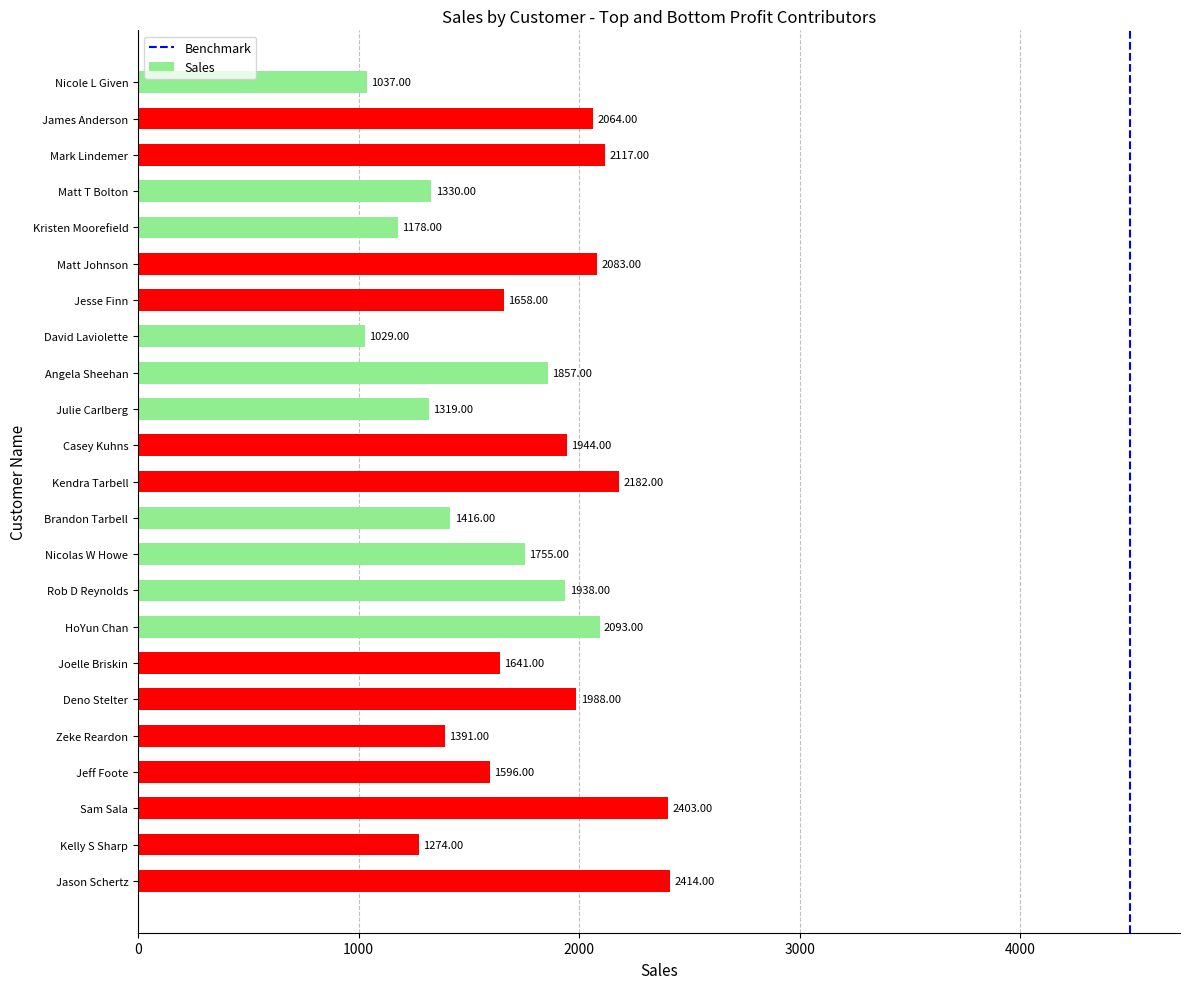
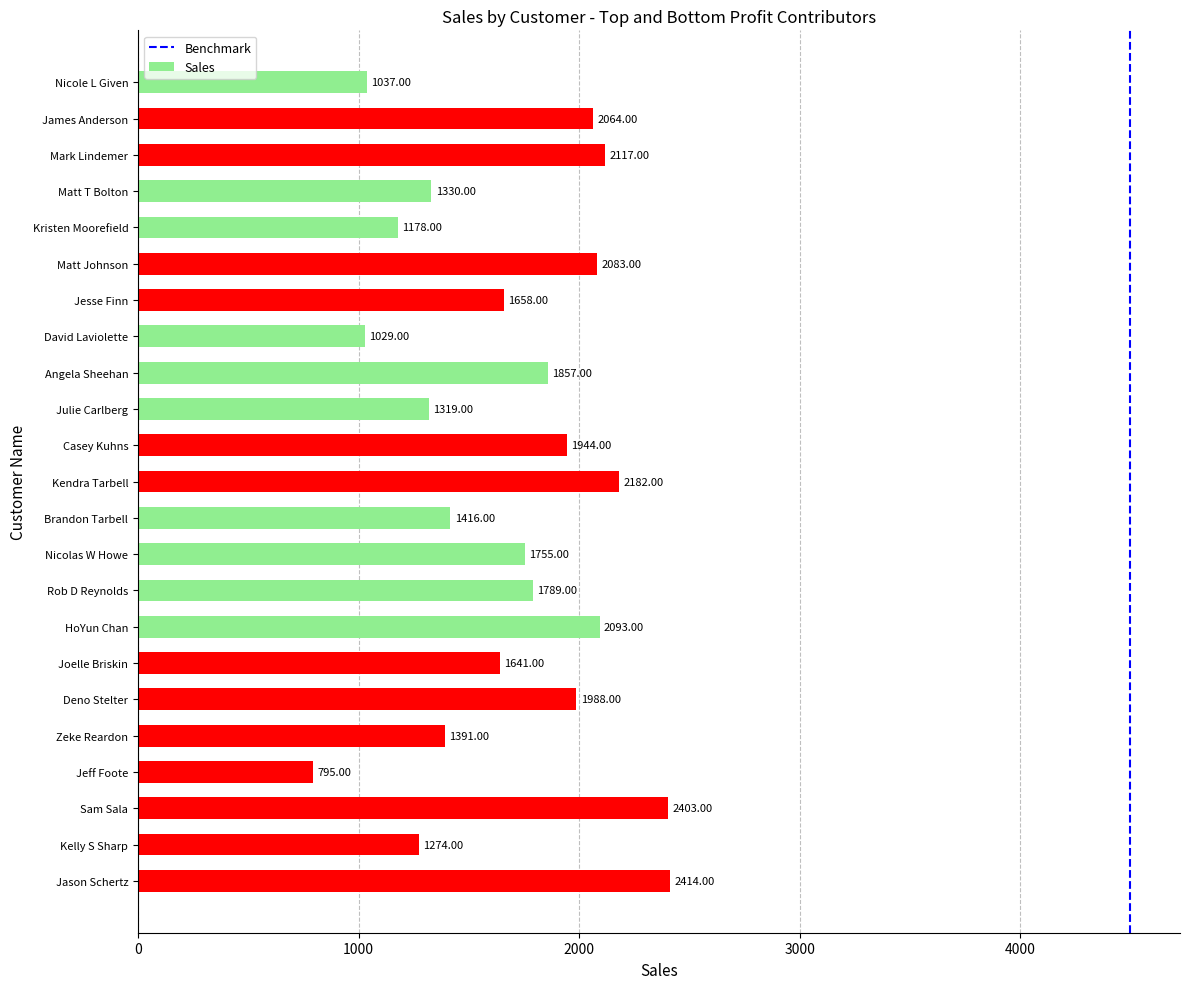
Rob D Reynolds: 1938.00 -> 1789.00
Jeff Foote: 1596.00 -> 795.00
